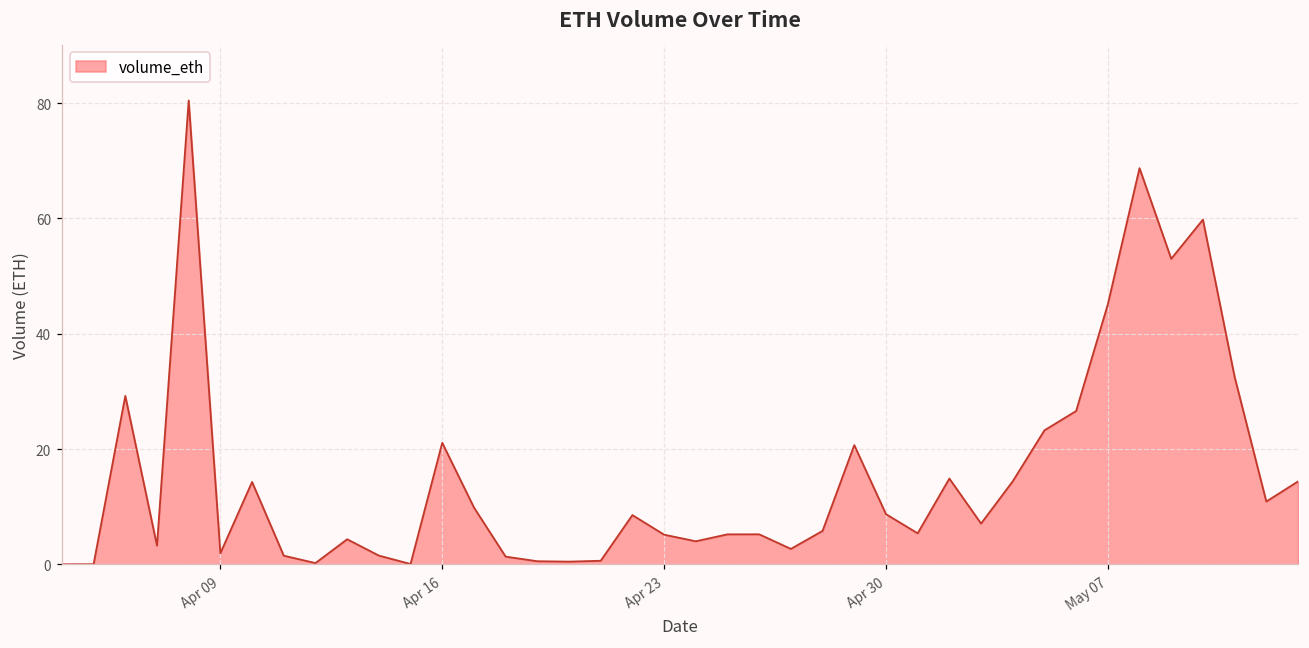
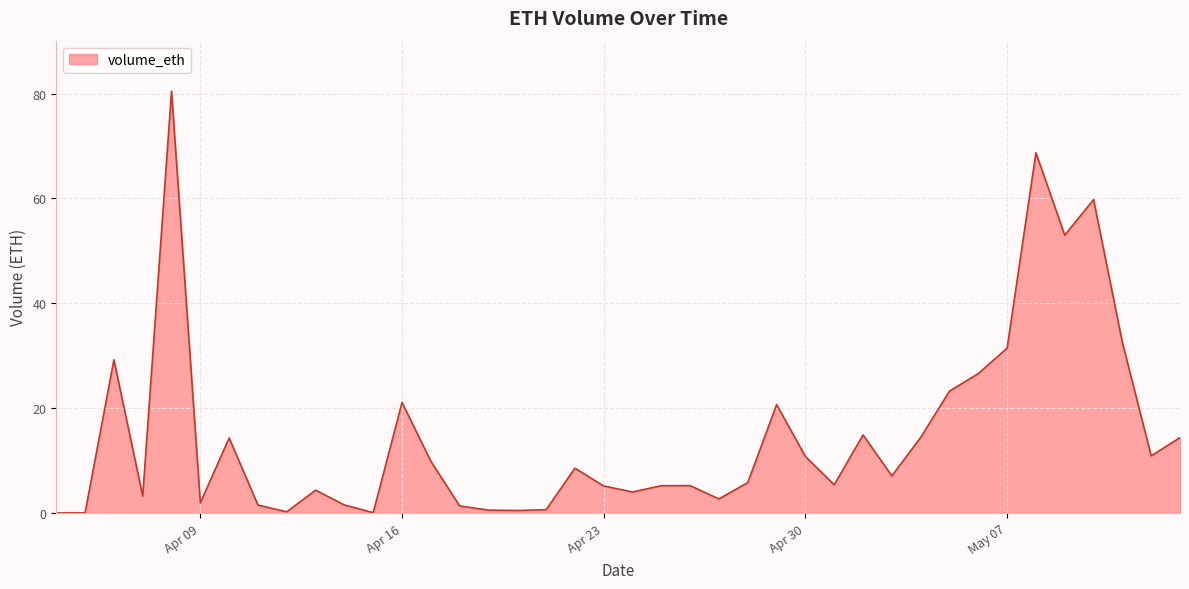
Apr 30: 9 -> 11
May 07: 45 -> 31
